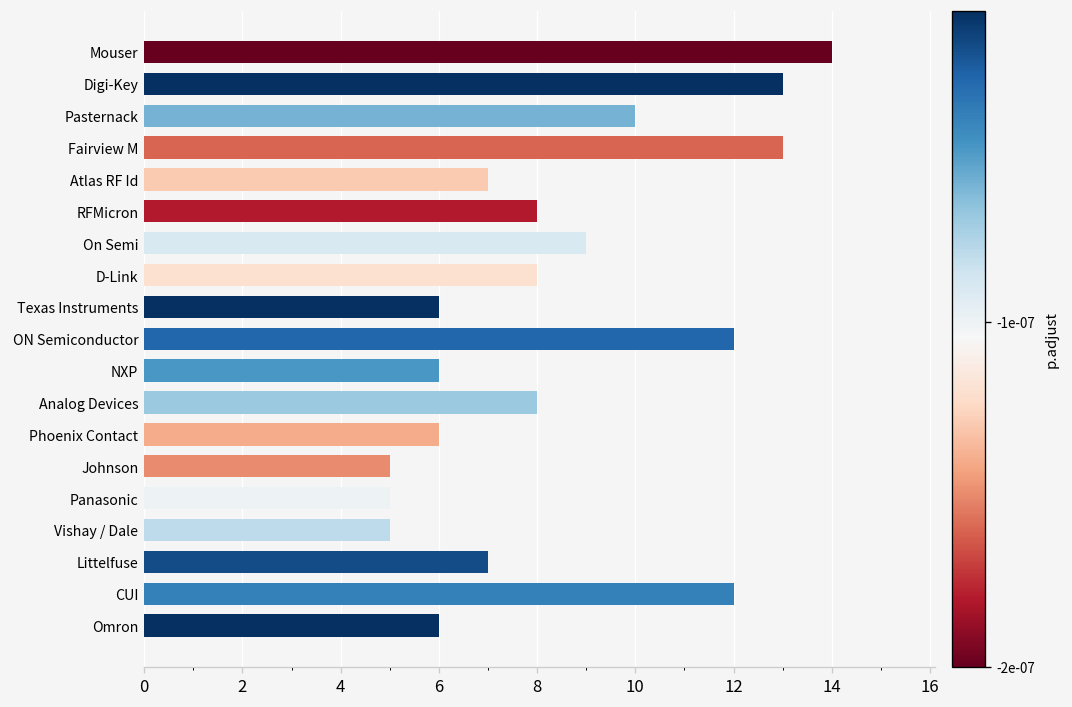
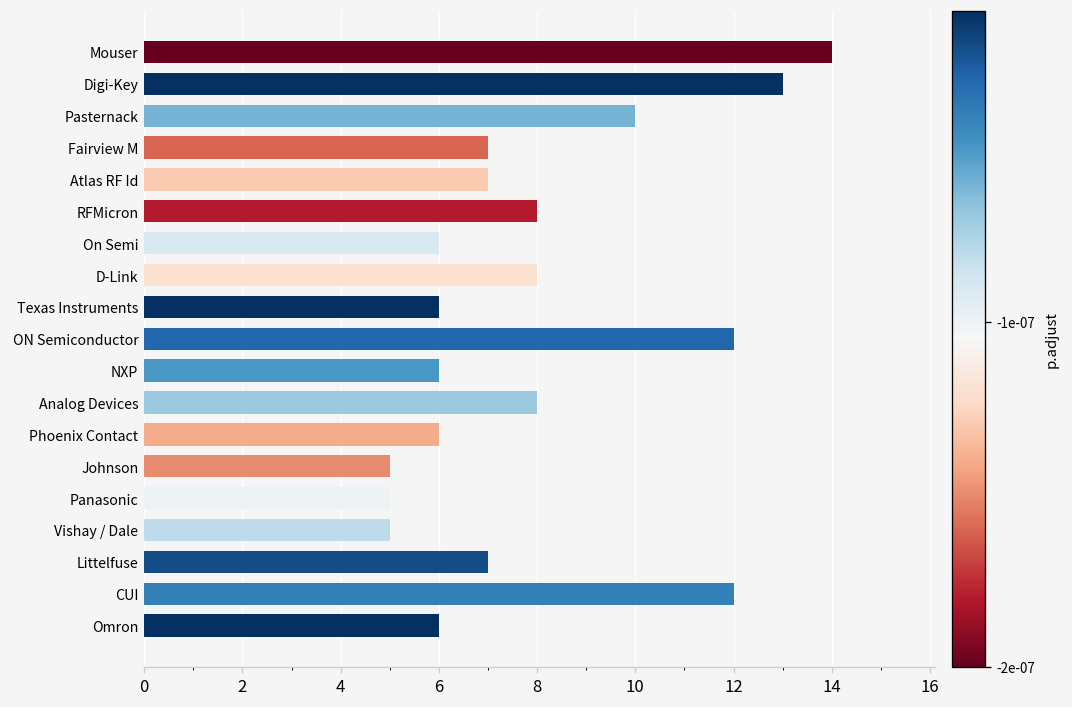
Fairview M: 13 -> 7
On Semi: 9 -> 6
